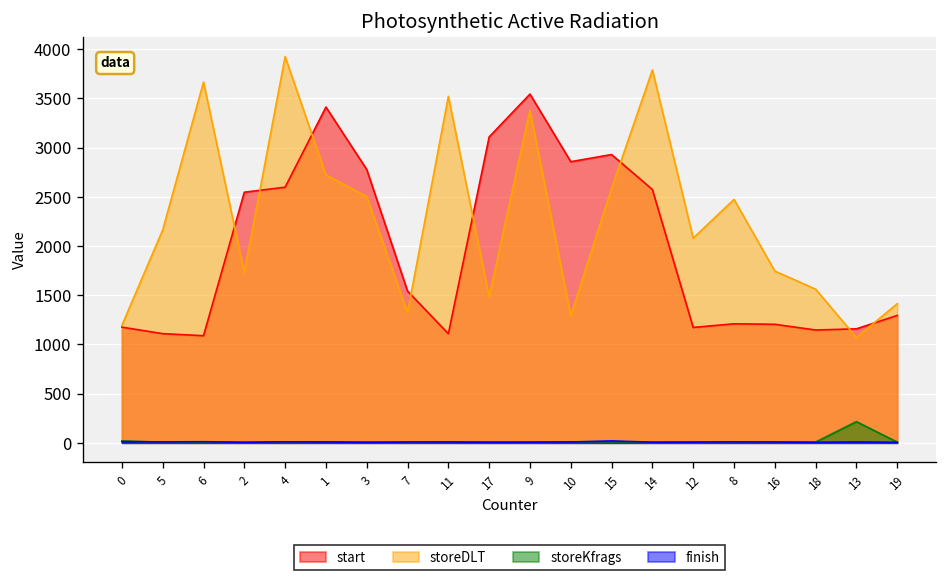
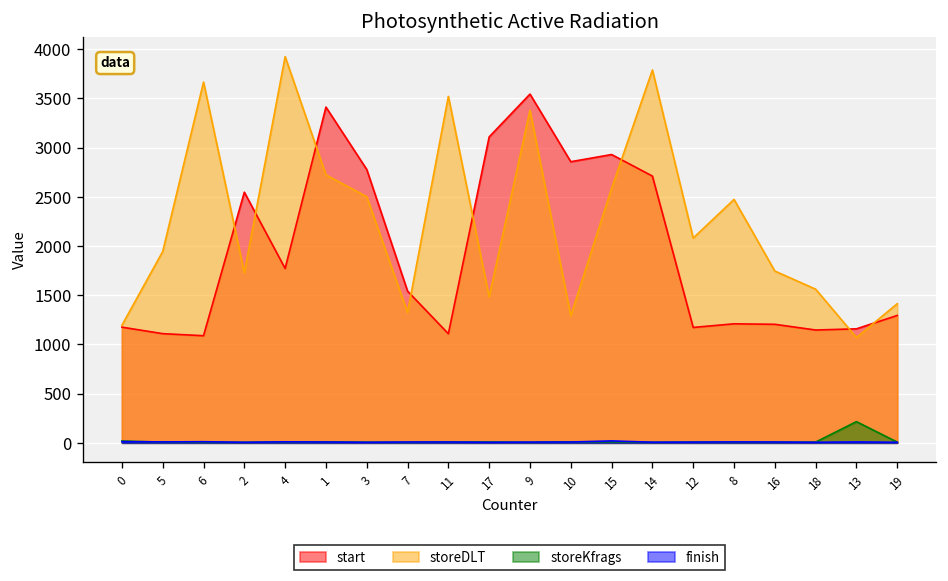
storeDLT, 5: 2200 -> 1900
start, 4: 2600 -> 1800
start, 14: 2600 -> 2700
